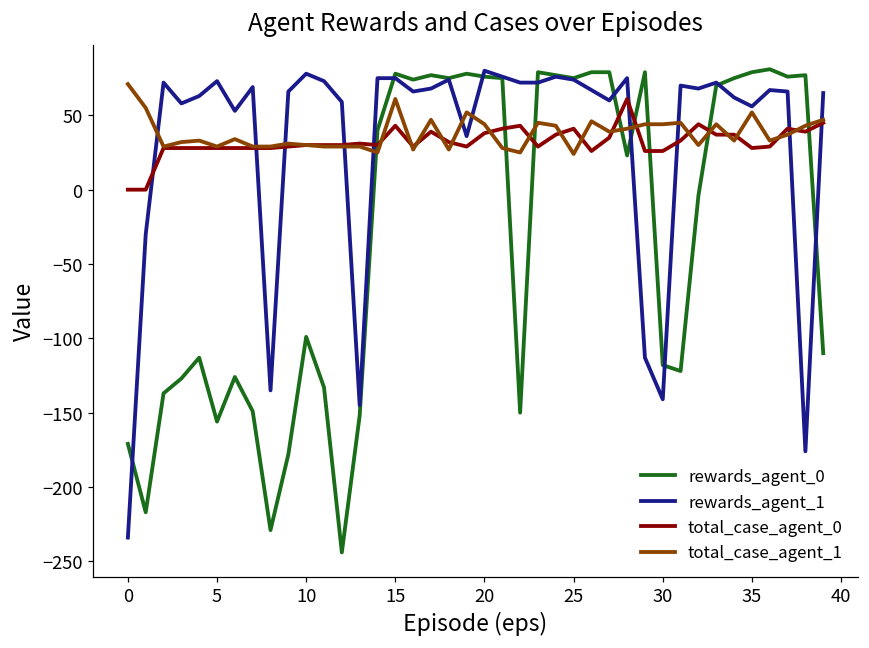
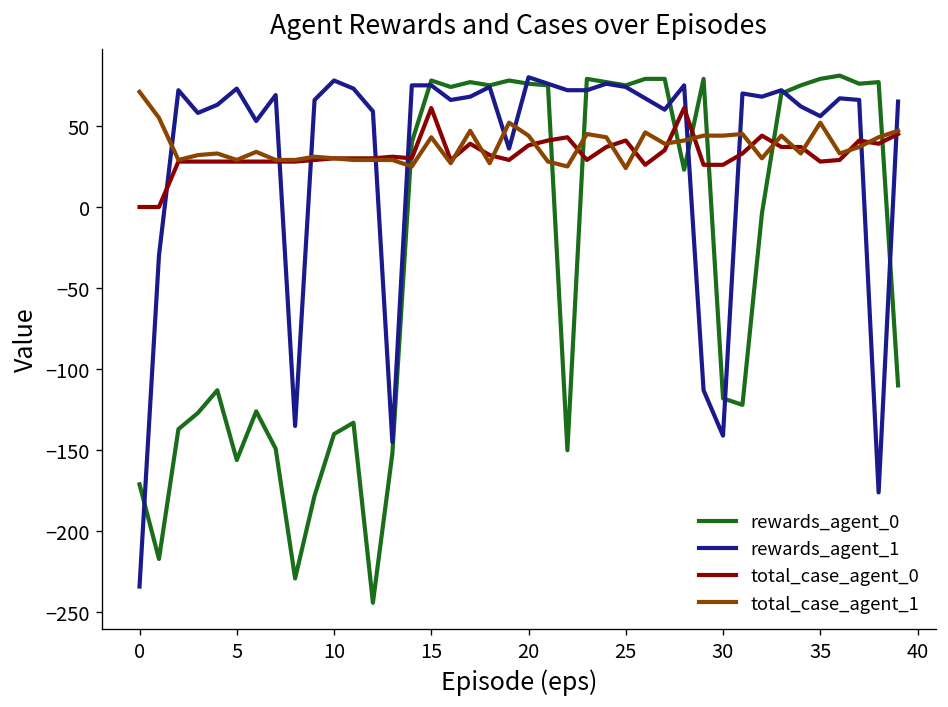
rewards_agent_0, 10: -99 -> -140
total_case_agent_0, 15: 43 -> 61
total_case_agent_1, 15: 61 -> 43
